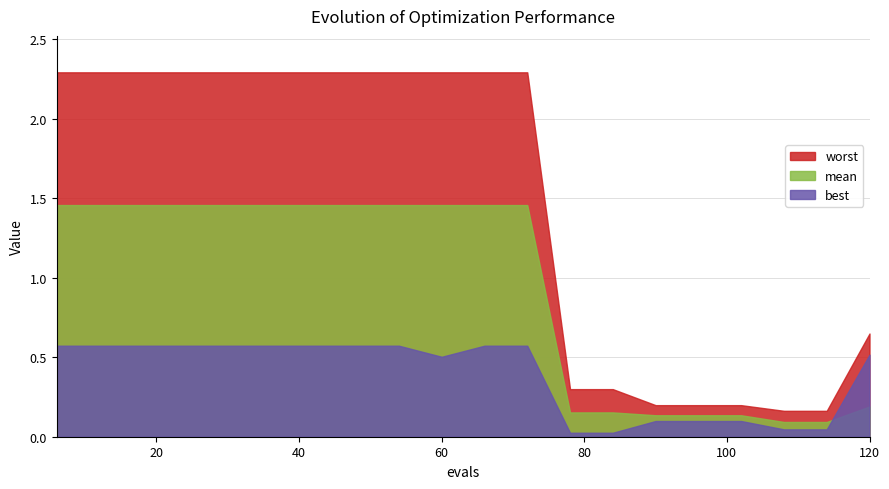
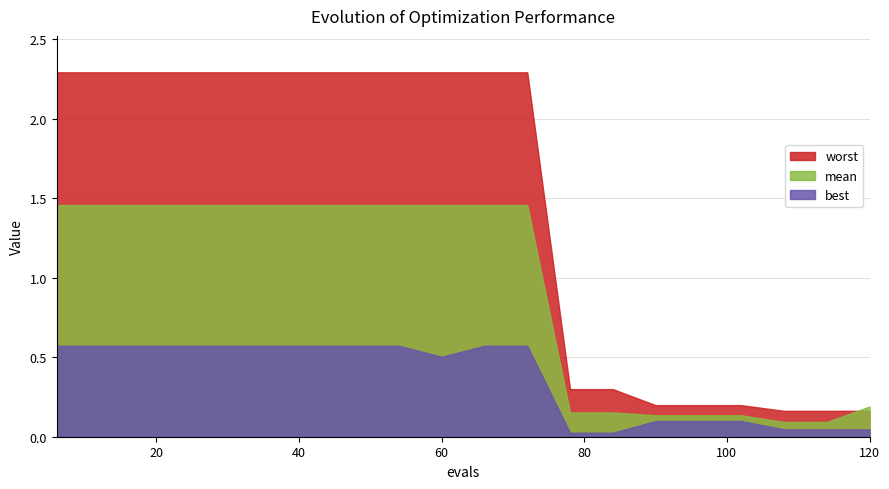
worst, 120: 0.65 -> 0.16
best, 120: 0.52 -> 0.05
